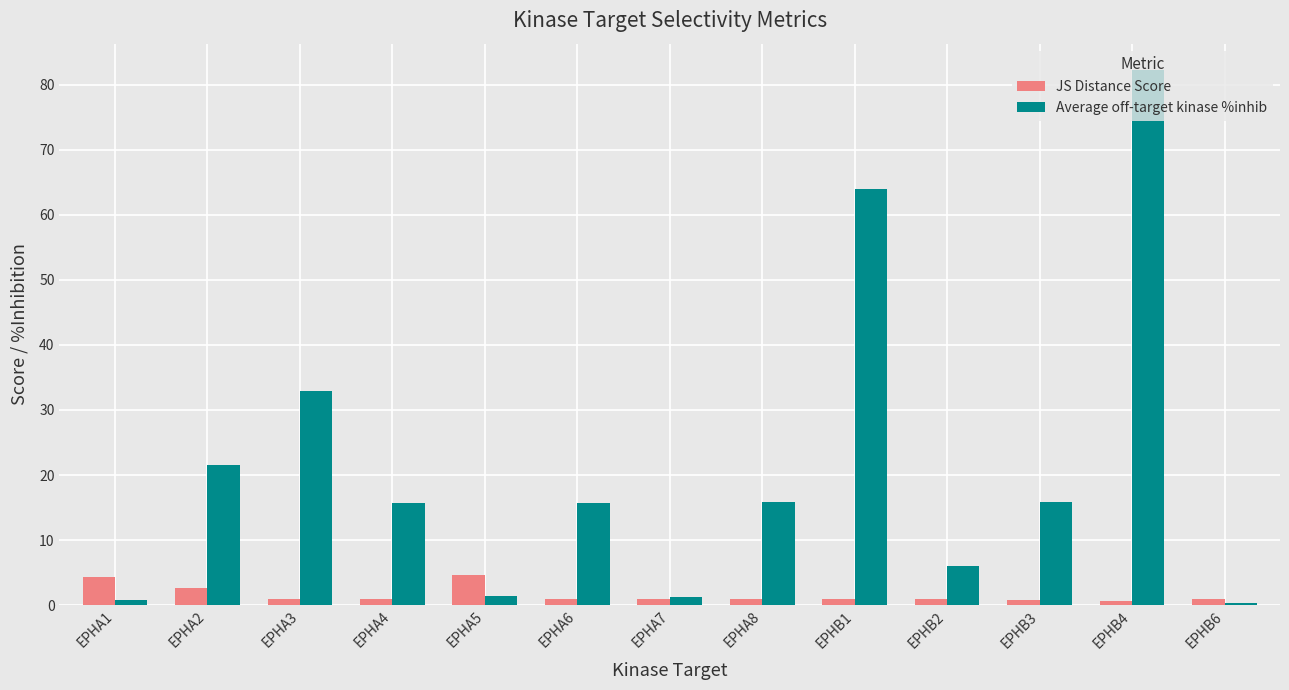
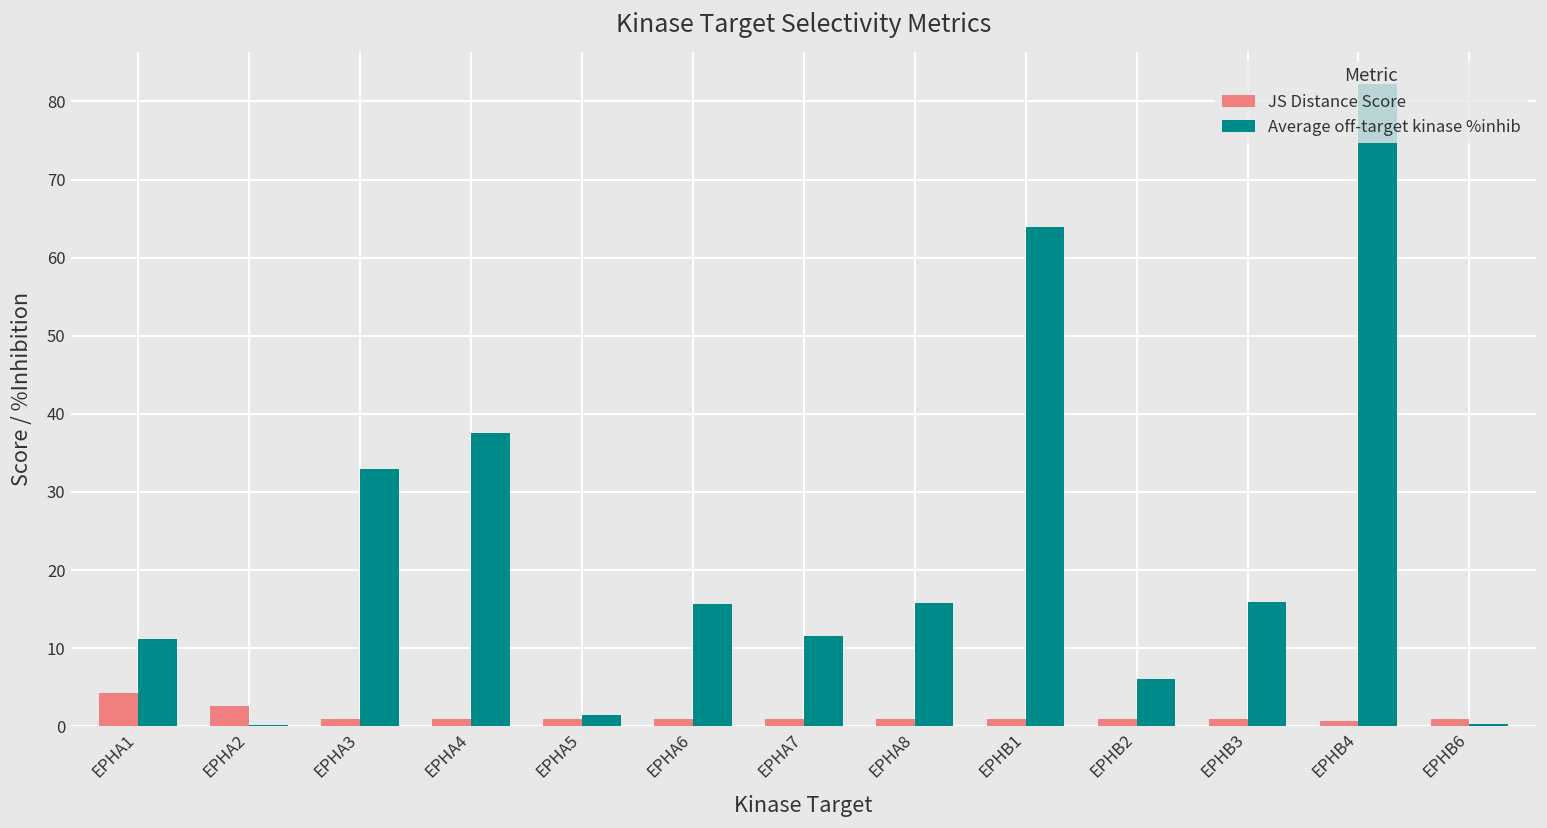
Average off-target kinase %inhib, EPHA1: 1 -> 11
Average off-target kinase %inhib, EPHA2: 21 -> 0
Average off-target kinase %inhib, EPHA4: 16 -> 38
JS Distance Score, EPHA5: 5 -> 1
Average off-target kinase %inhib, EPHA7: 1 -> 12
